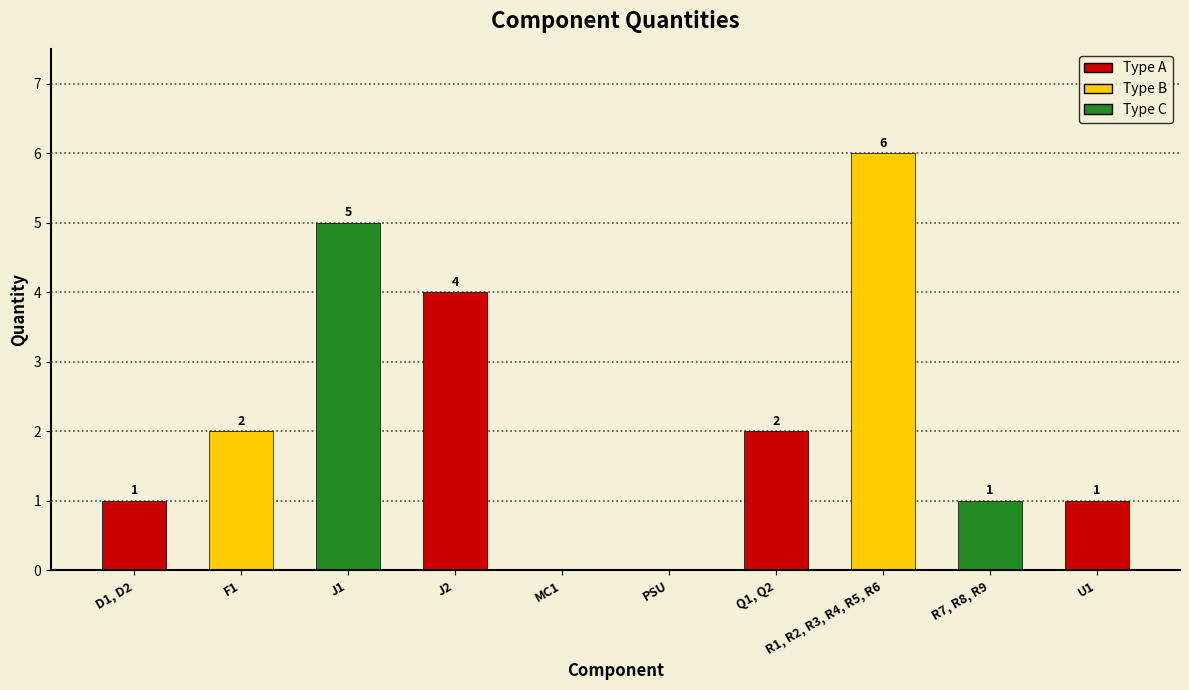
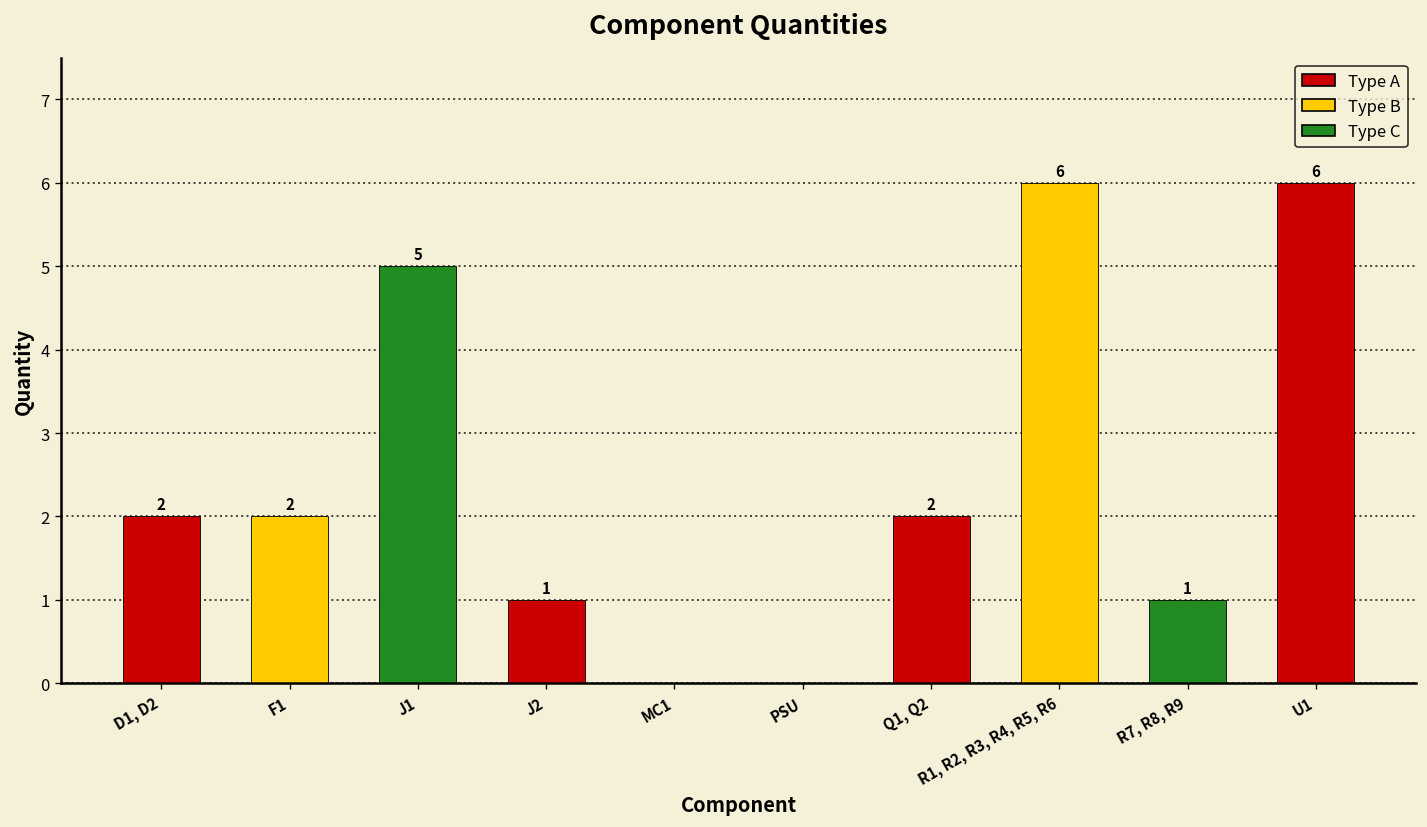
D1, D2: 1 -> 2
J2: 4 -> 1
U1: 1 -> 6
